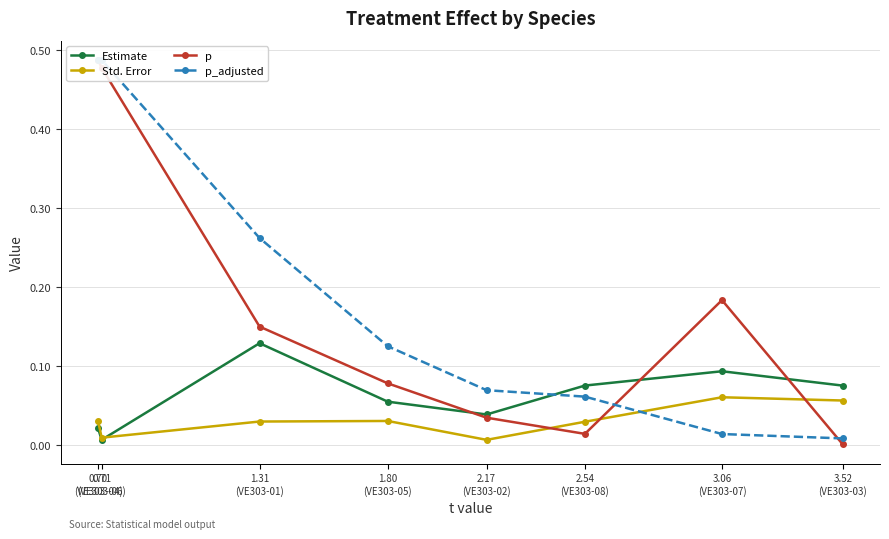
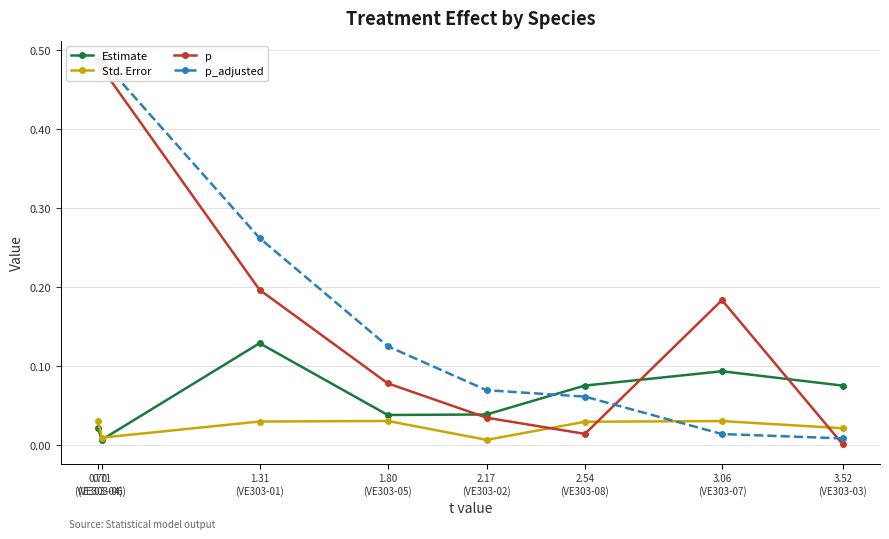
p, 1.31 (VE303-01): 0.15 -> 0.20
Estimate, 1.80 (VE303-05): 0.06 -> 0.04
Std. Error, 3.06 (VE303-07): 0.06 -> 0.03
Std. Error, 3.52 (VE303-03): 0.06 -> 0.02
